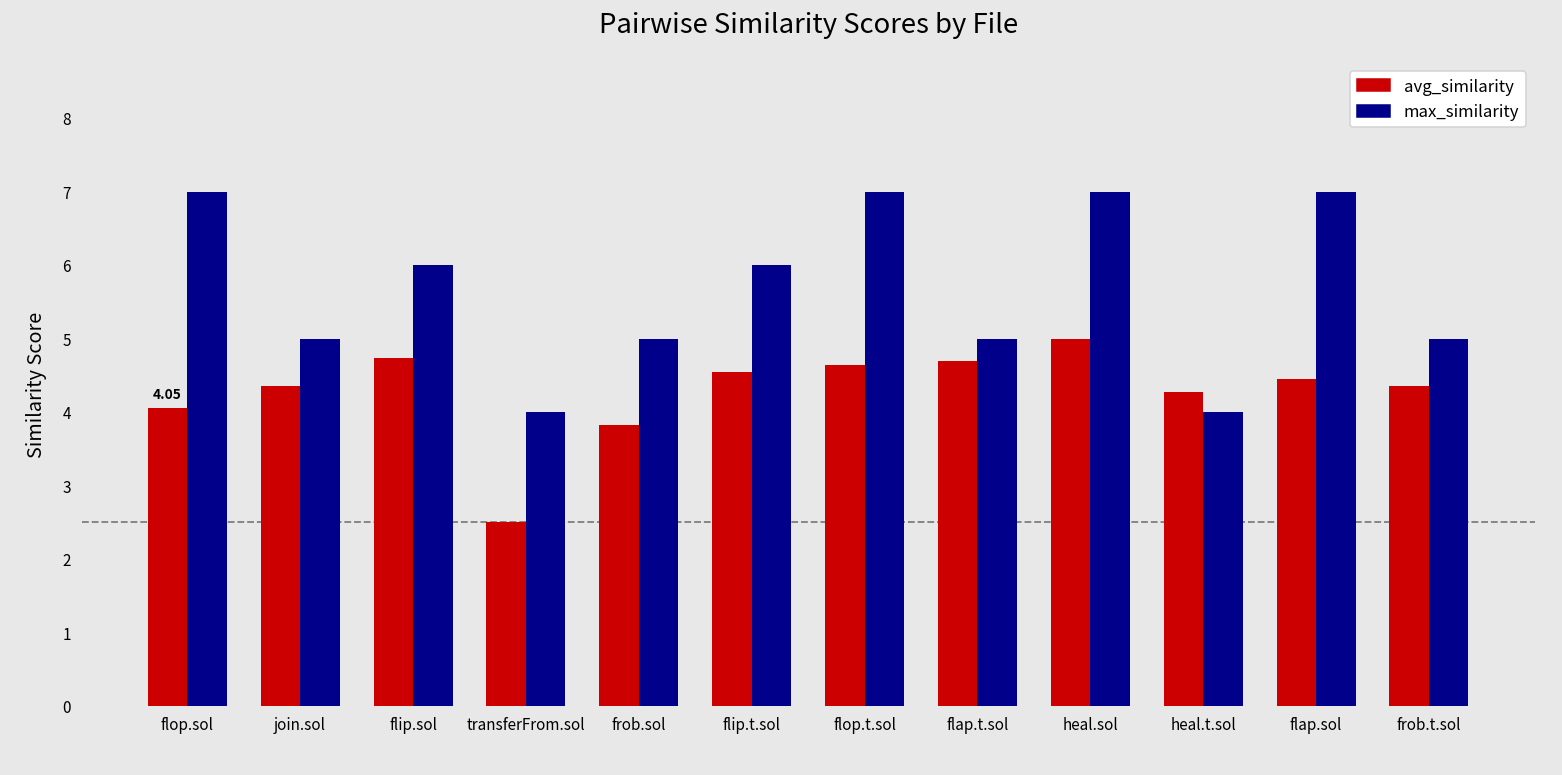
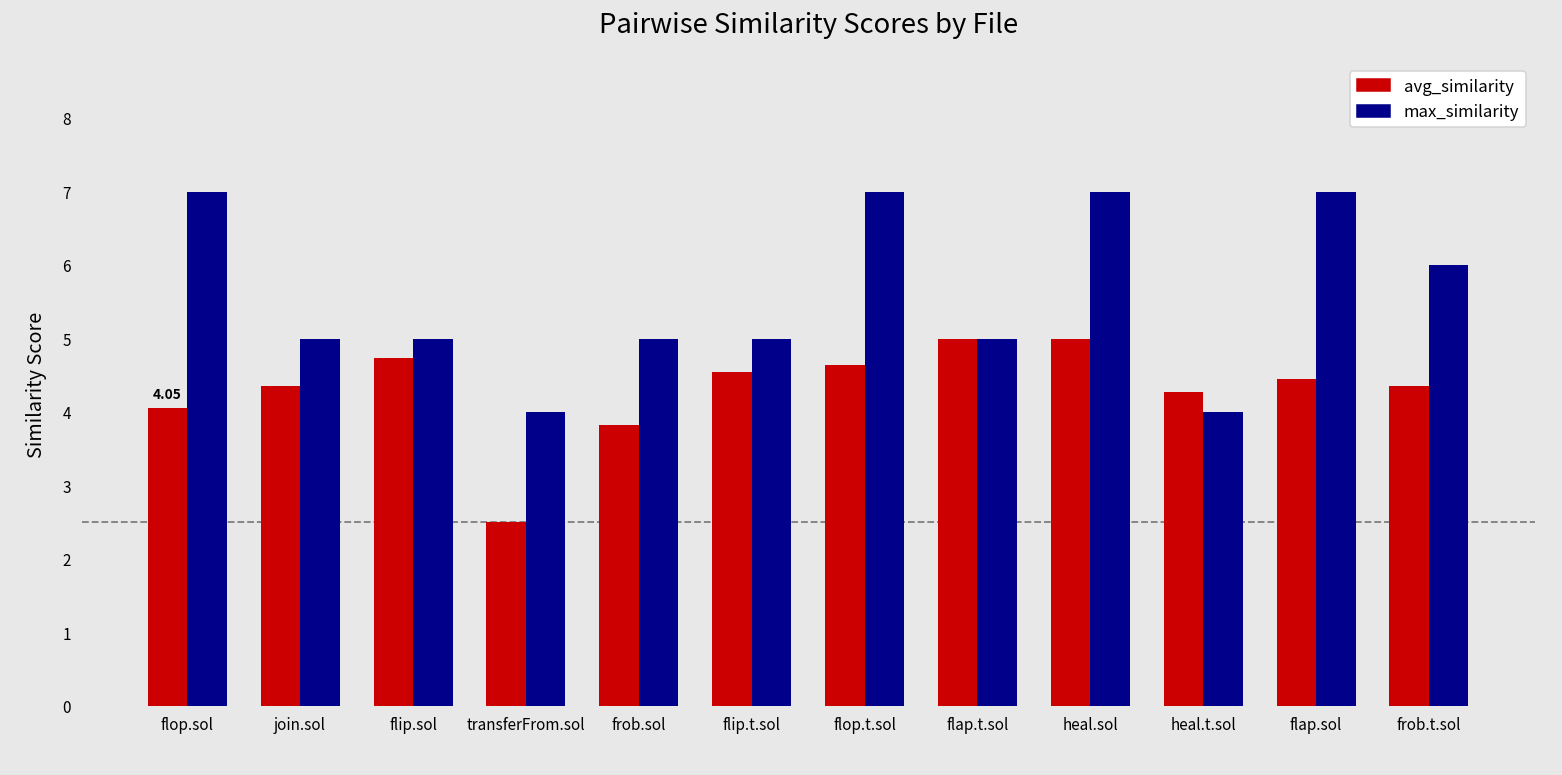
max_similarity, flip.sol: 6 -> 5
max_similarity, flip.t.sol: 6 -> 5
avg_similarity, flap.t.sol: 4.7 -> 5.0
max_similarity, frob.t.sol: 5 -> 6
